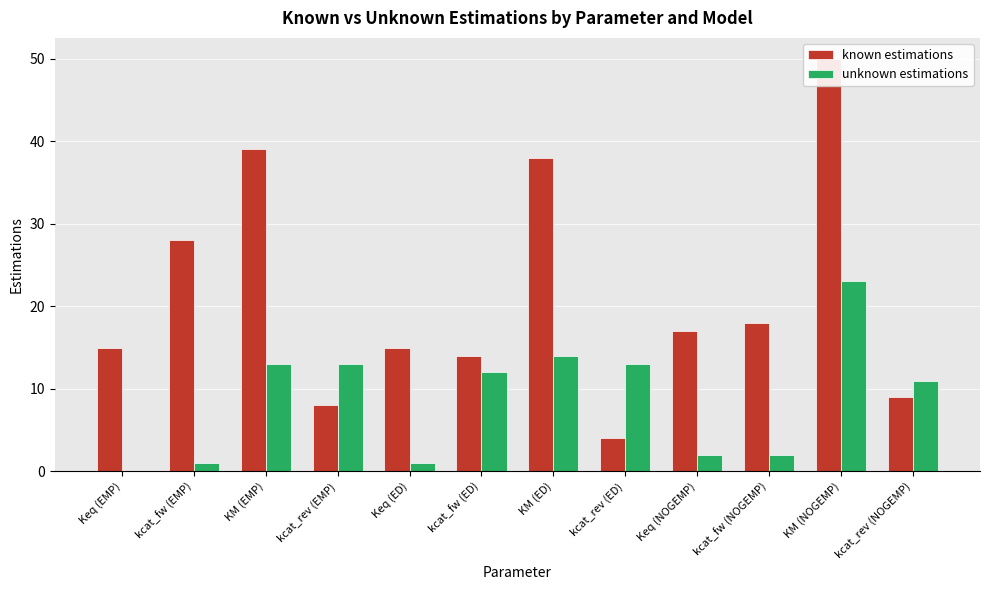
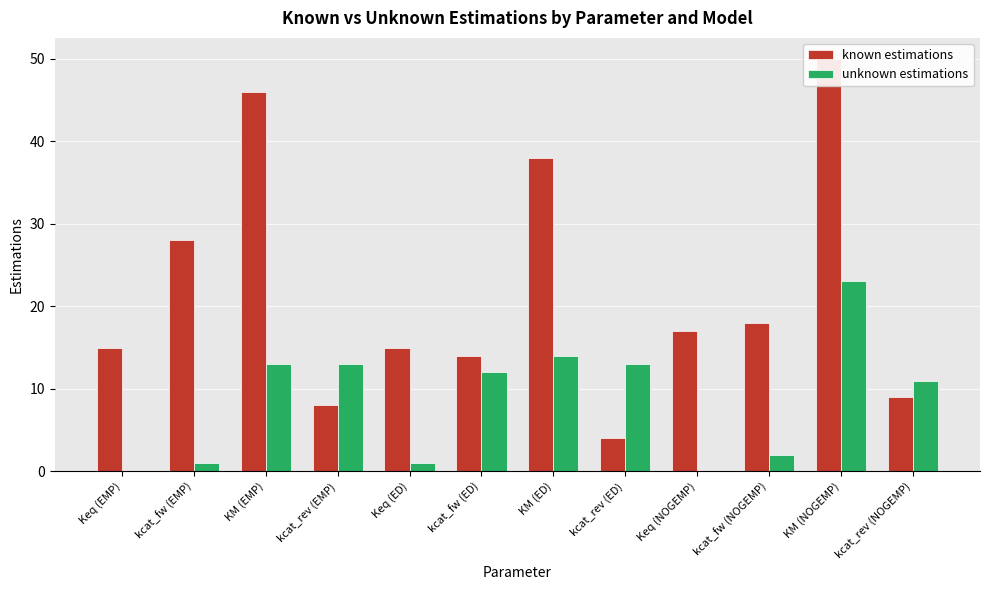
known estimations, KM (EMP): 39 -> 46
unknown estimations, Keq (NOGEMP): 2 -> 0
